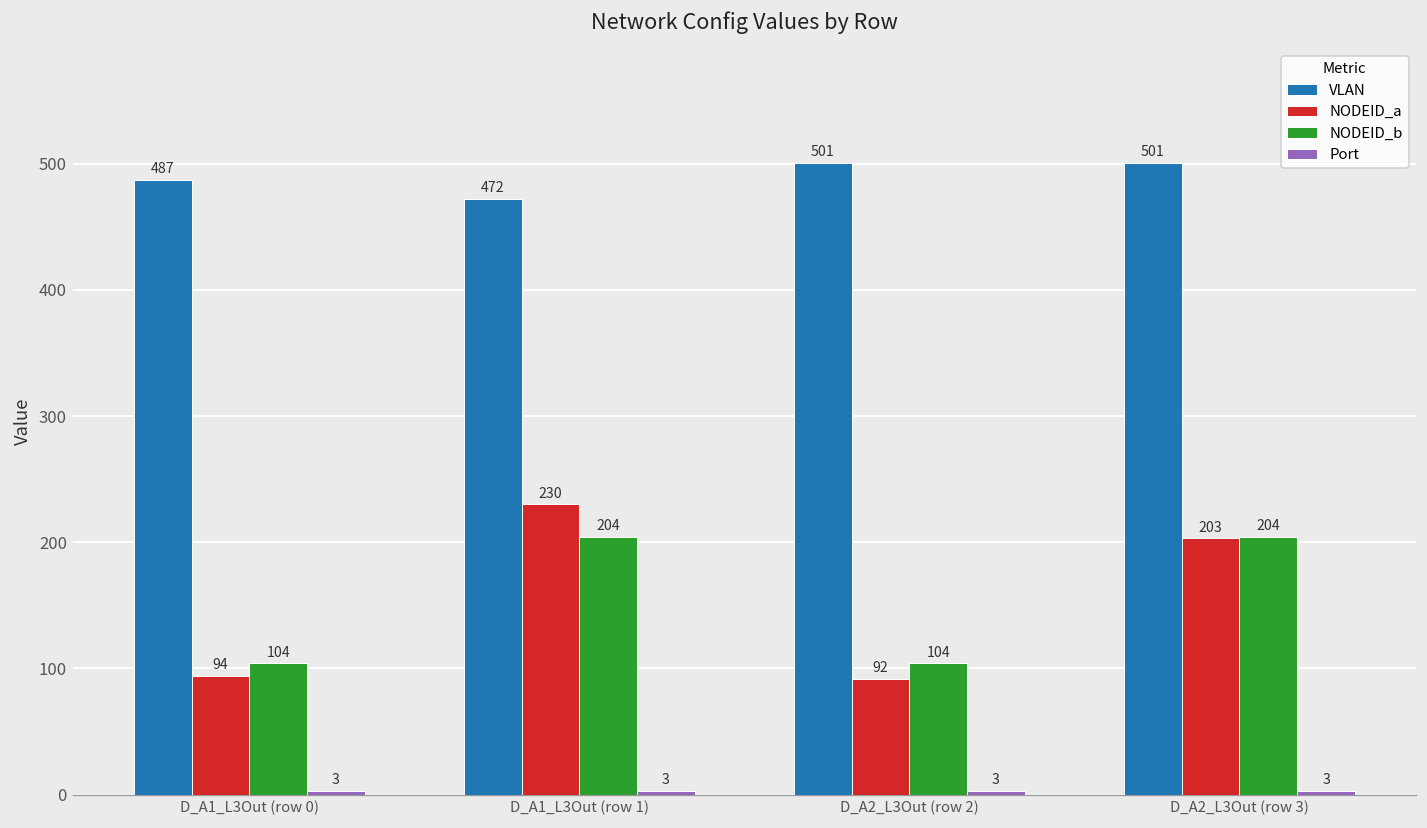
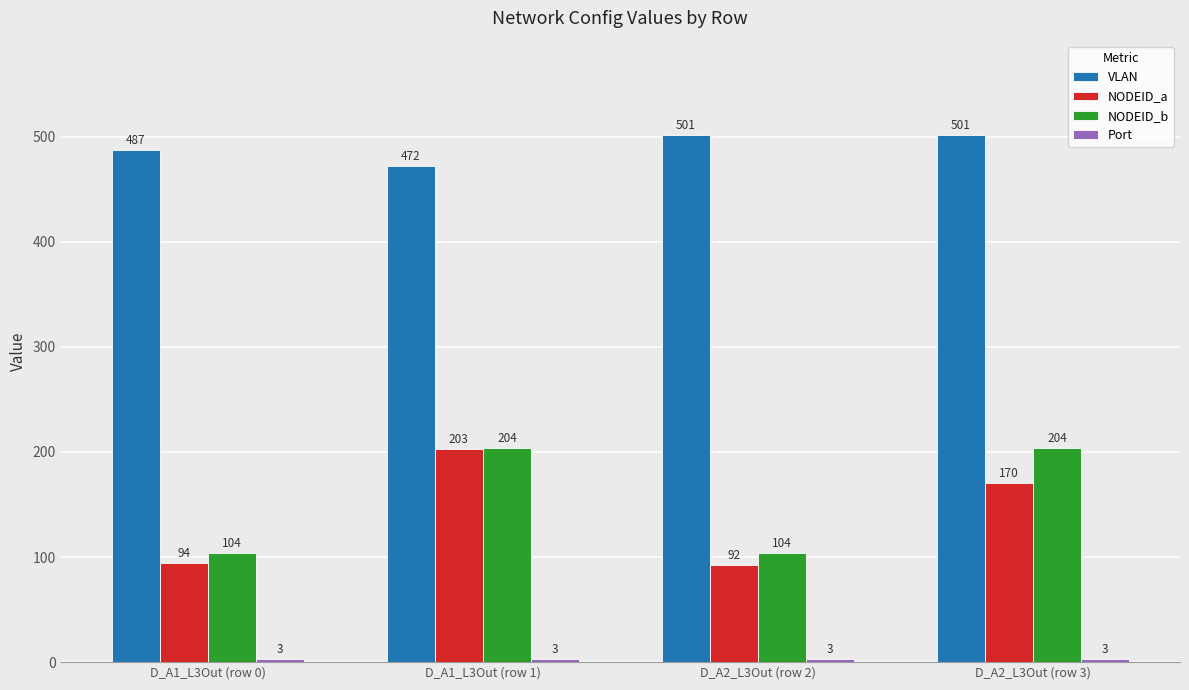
NODEID_a, D_A1_L3Out (row 1): 230 -> 203
NODEID_a, D_A2_L3Out (row 3): 203 -> 170
